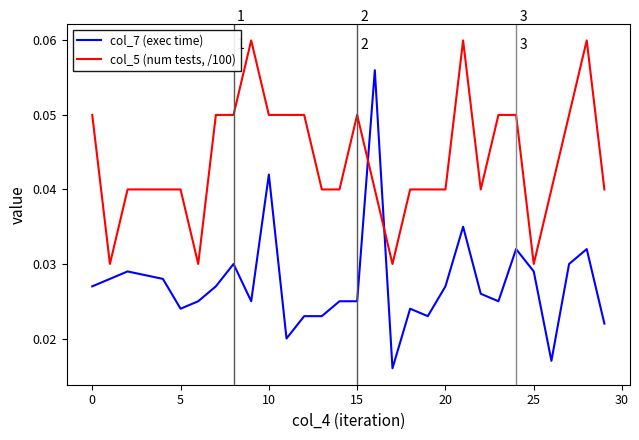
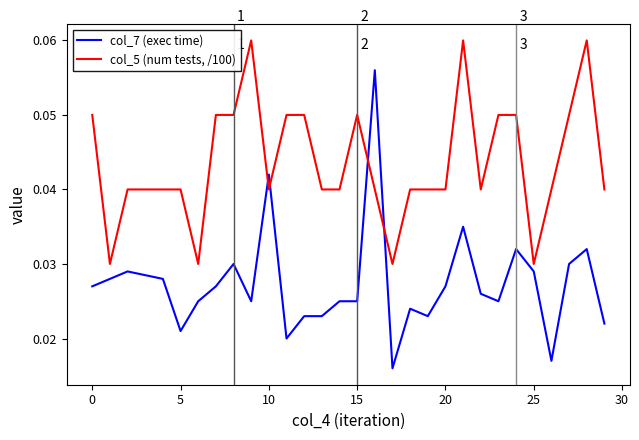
col_7 (exec time), 5: 0.024 -> 0.021
col_5 (num tests, /100), 10: 0.050 -> 0.040
